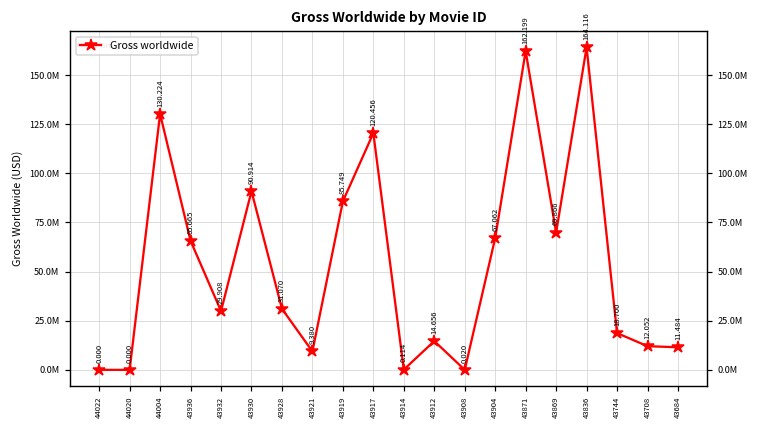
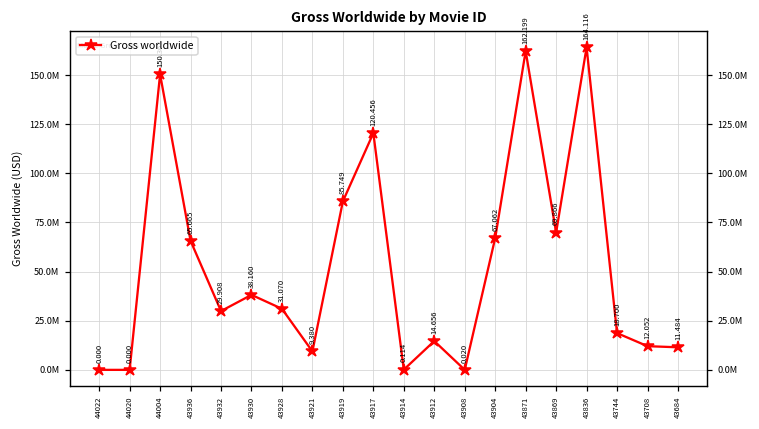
44004: 130000000 -> 150000000
43930: 90.914 -> 38.160
